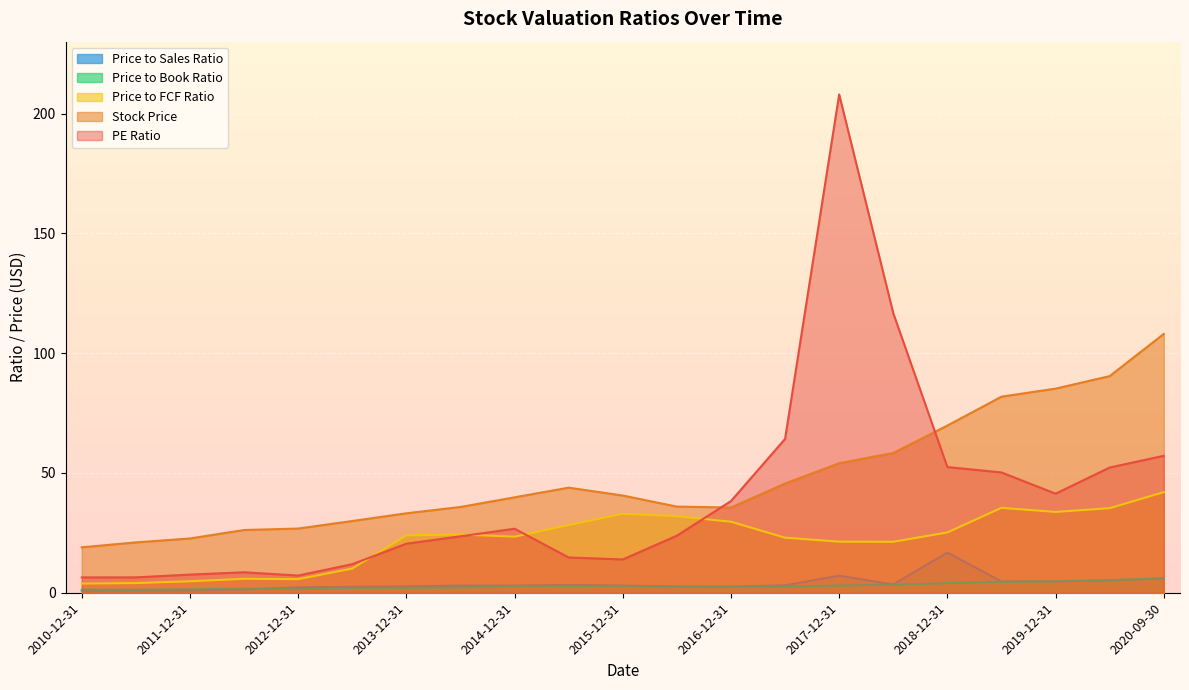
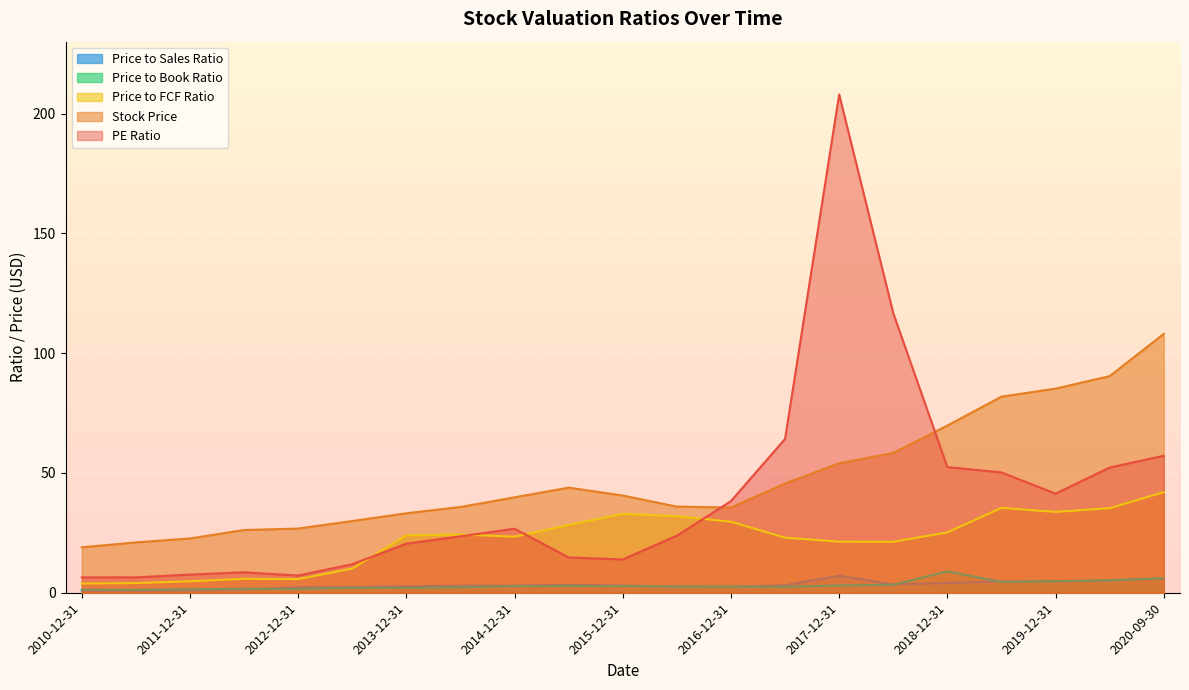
Price to Sales Ratio, 2018-12-31: 17 -> 4
Price to Book Ratio, 2018-12-31: 4 -> 9
